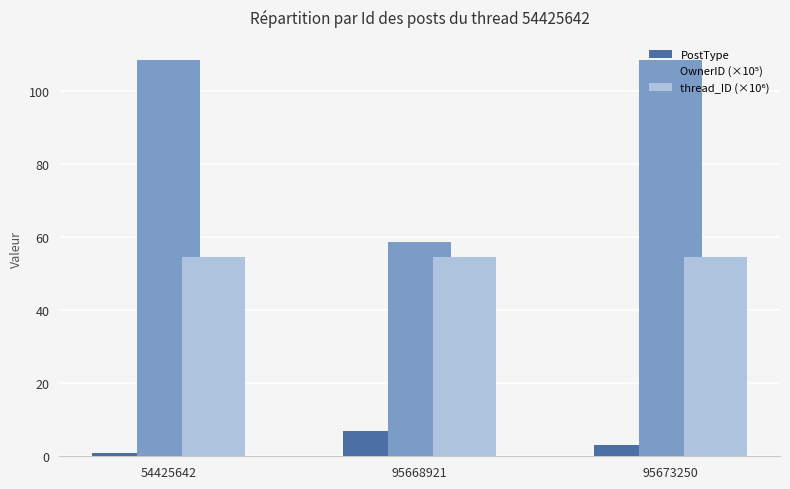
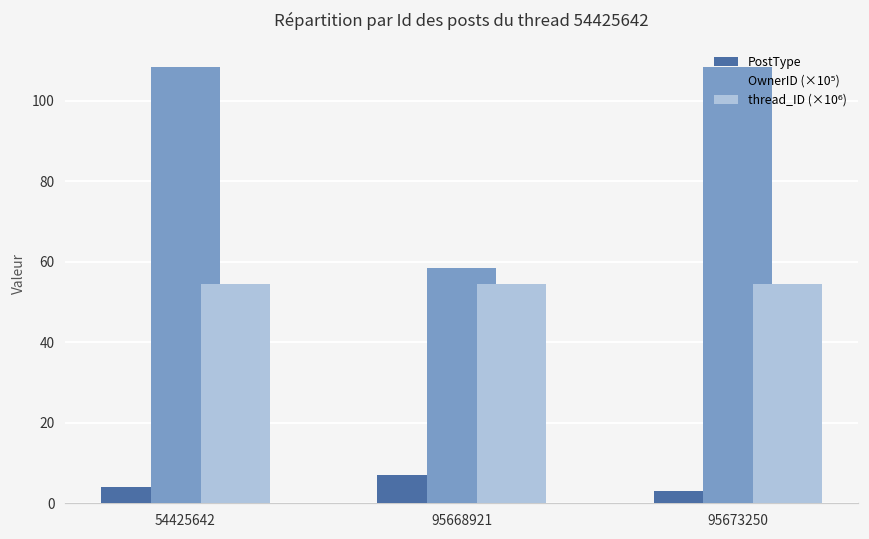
PostType, 54425642: 1 -> 4
